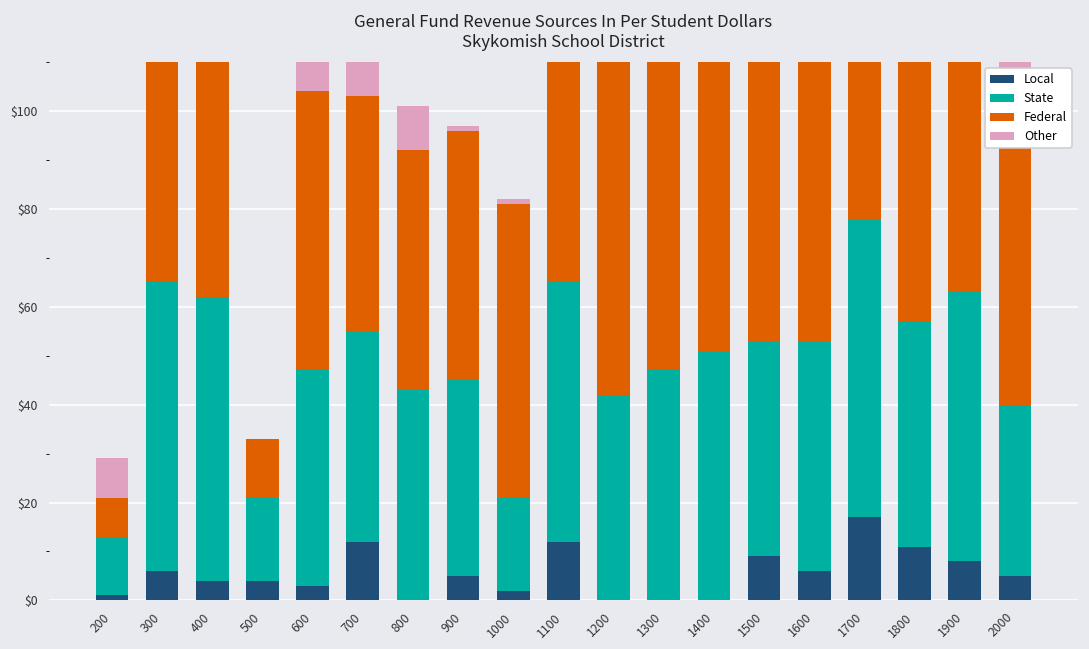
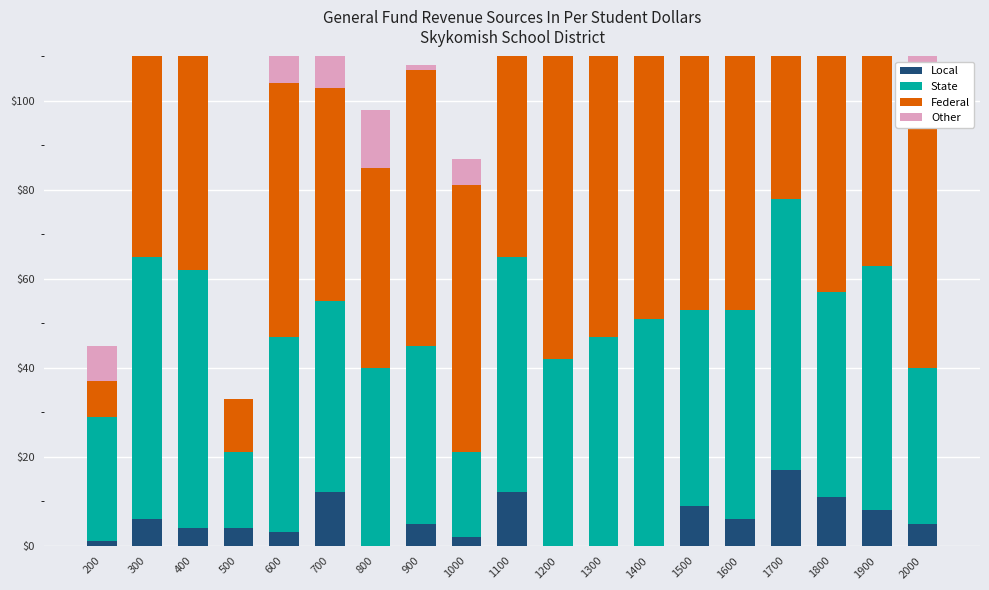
State, 200: $12 -> $28
State, 800: $43 -> $40
Federal, 800: $49 -> $45
Other, 800: $9 -> $13
Federal, 900: $51 -> $62
Other, 1000: $1 -> $6
